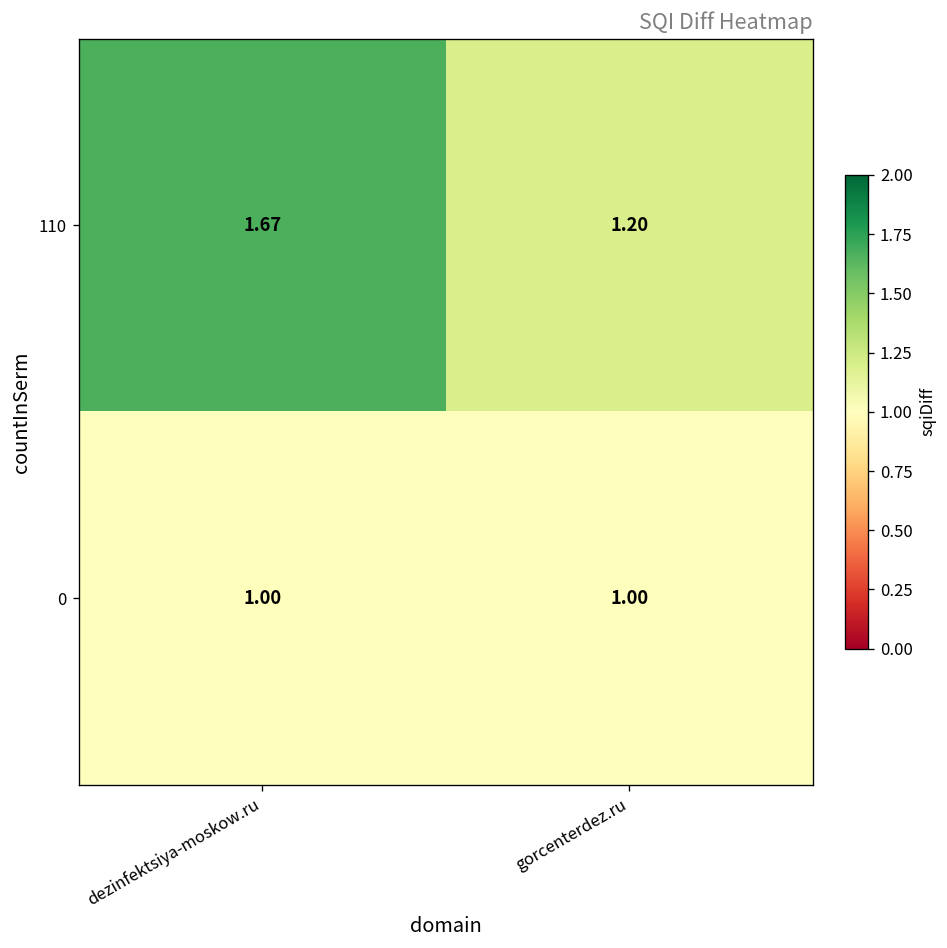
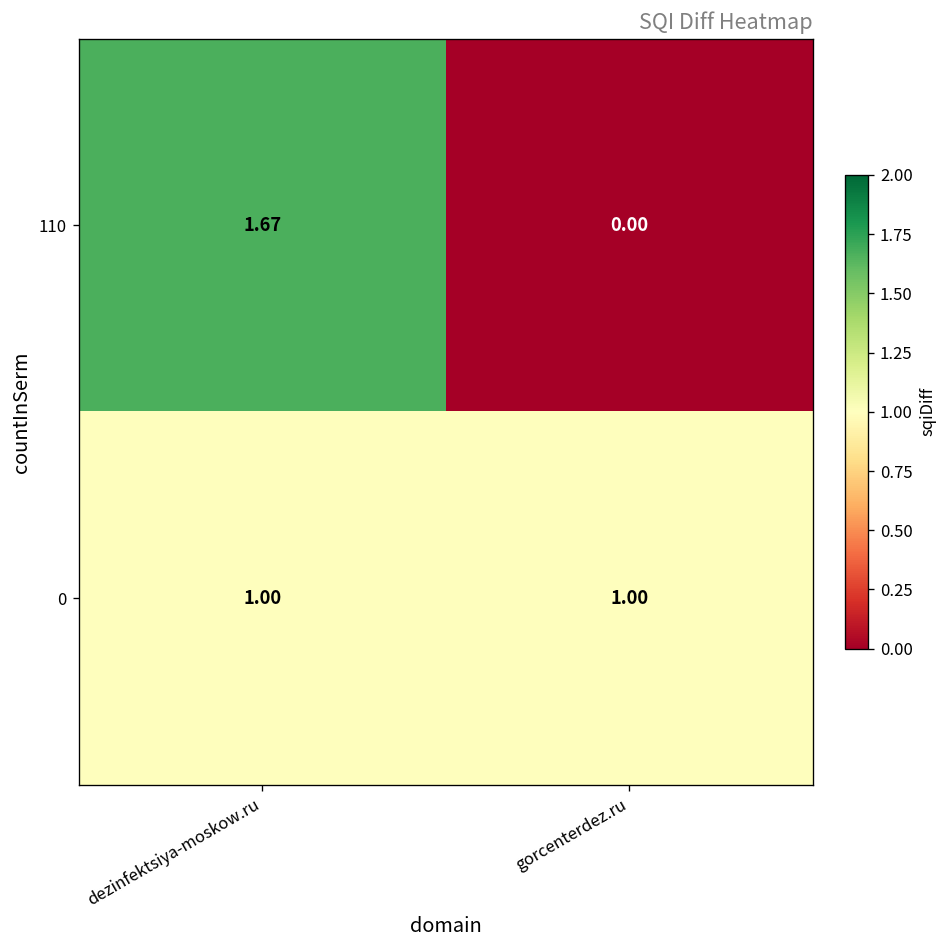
110, gorcenterdez.ru: 1.20 -> 0.00
